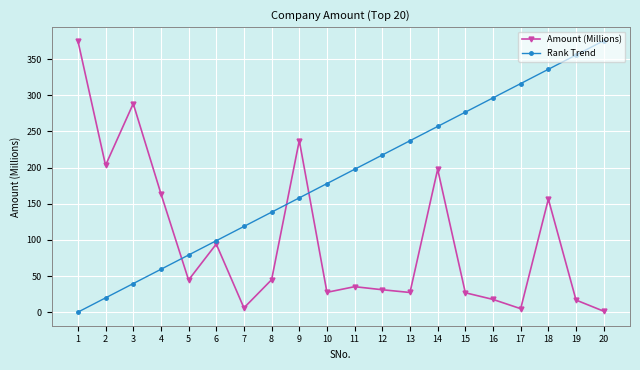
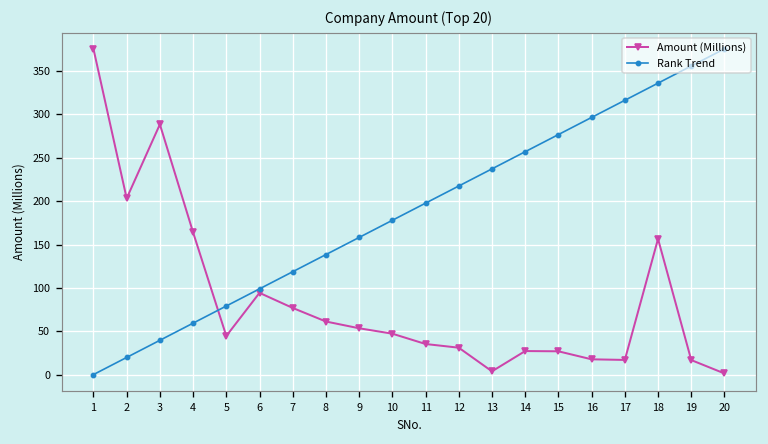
Amount (Millions), 7: 10 -> 80
Amount (Millions), 8: 40 -> 60
Amount (Millions), 9: 240 -> 50
Amount (Millions), 10: 30 -> 50
Amount (Millions), 13: 30 -> 0
Amount (Millions), 14: 200 -> 30
Amount (Millions), 17: 0 -> 20
